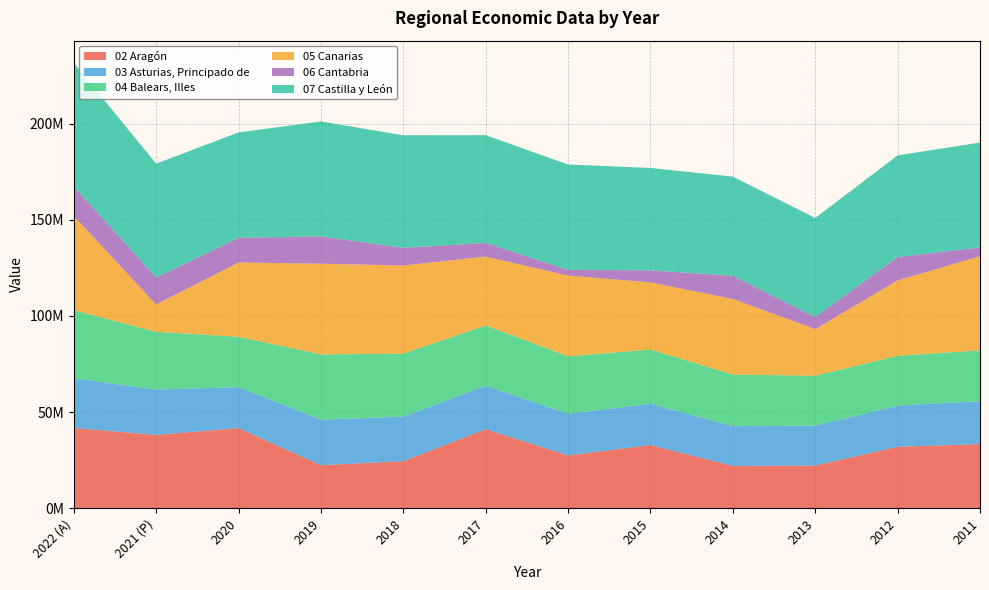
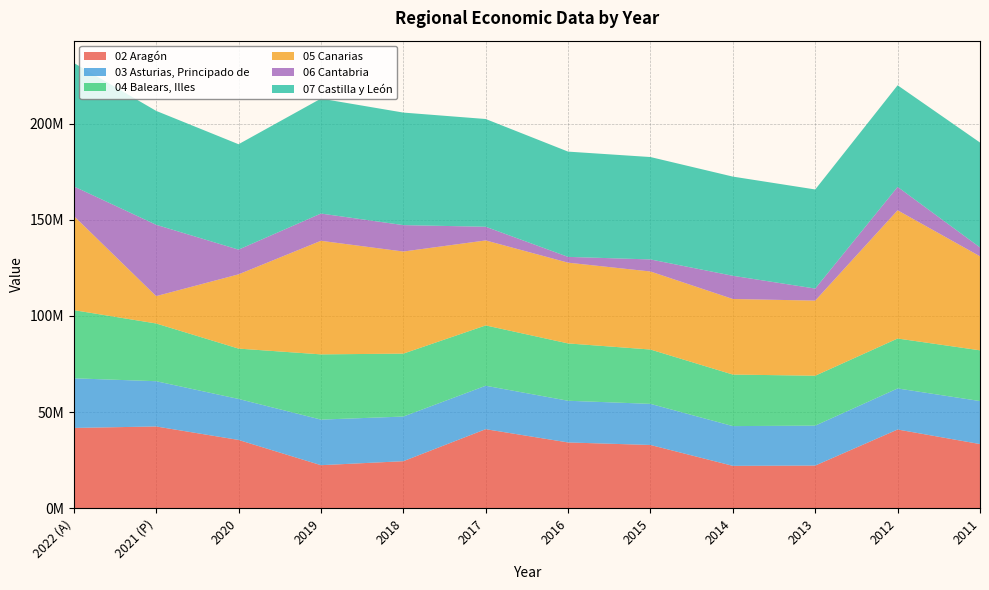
02 Aragón, 2021 (P): 38000000 -> 43000000
06 Cantabria, 2021 (P): 14000000 -> 37000000
02 Aragón, 2020: 42000000 -> 36000000
05 Canarias, 2019: 47000000 -> 59000000
05 Canarias, 2018: 46000000 -> 53000000
06 Cantabria, 2018: 9000000 -> 14000000
05 Canarias, 2017: 36000000 -> 44000000
02 Aragón, 2016: 27000000 -> 34000000
05 Canarias, 2015: 35000000 -> 41000000
05 Canarias, 2013: 24000000 -> 39000000
02 Aragón, 2012: 32000000 -> 41000000
05 Canarias, 2012: 39000000 -> 67000000
